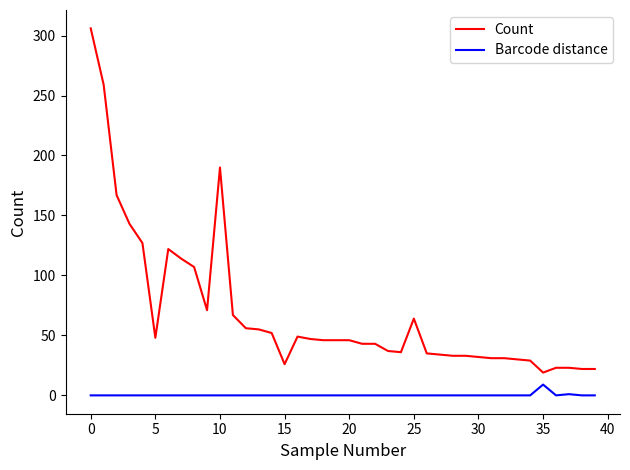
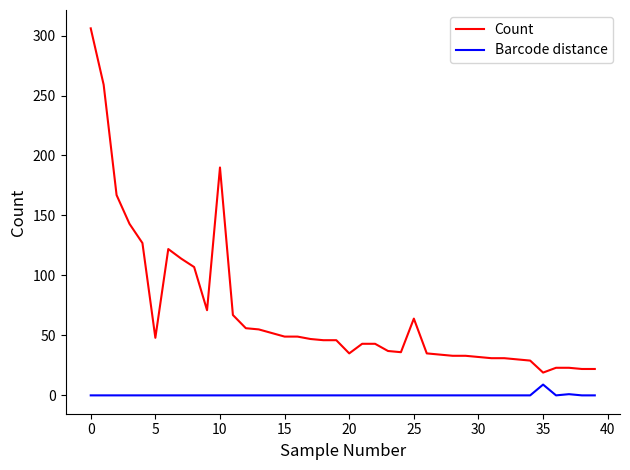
Count, 15: 26 -> 49
Count, 20: 46 -> 35
